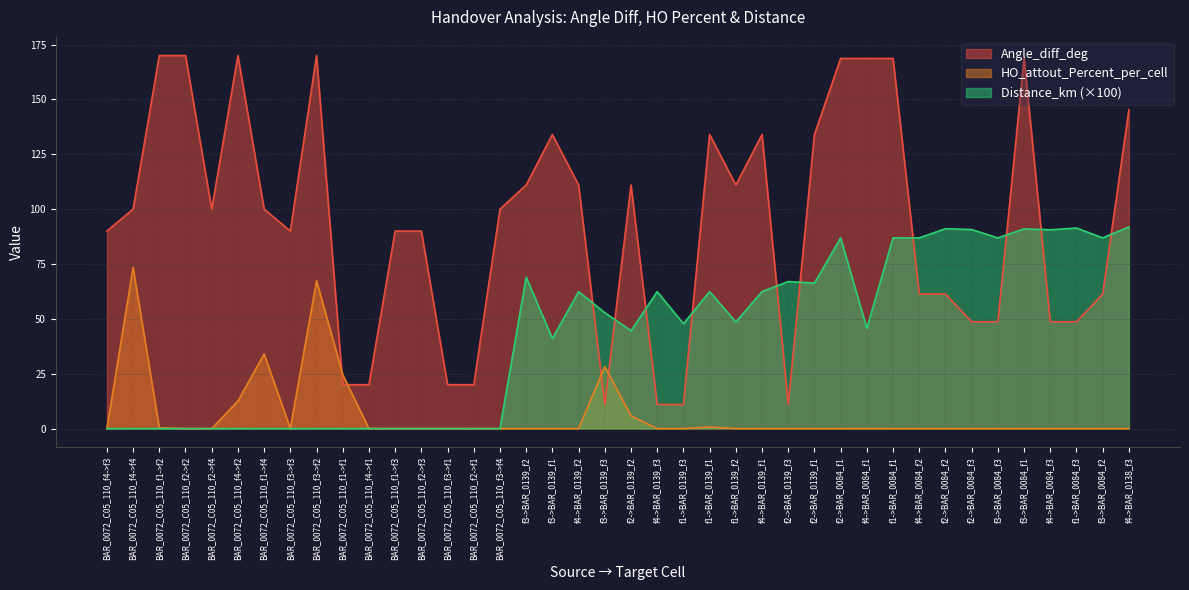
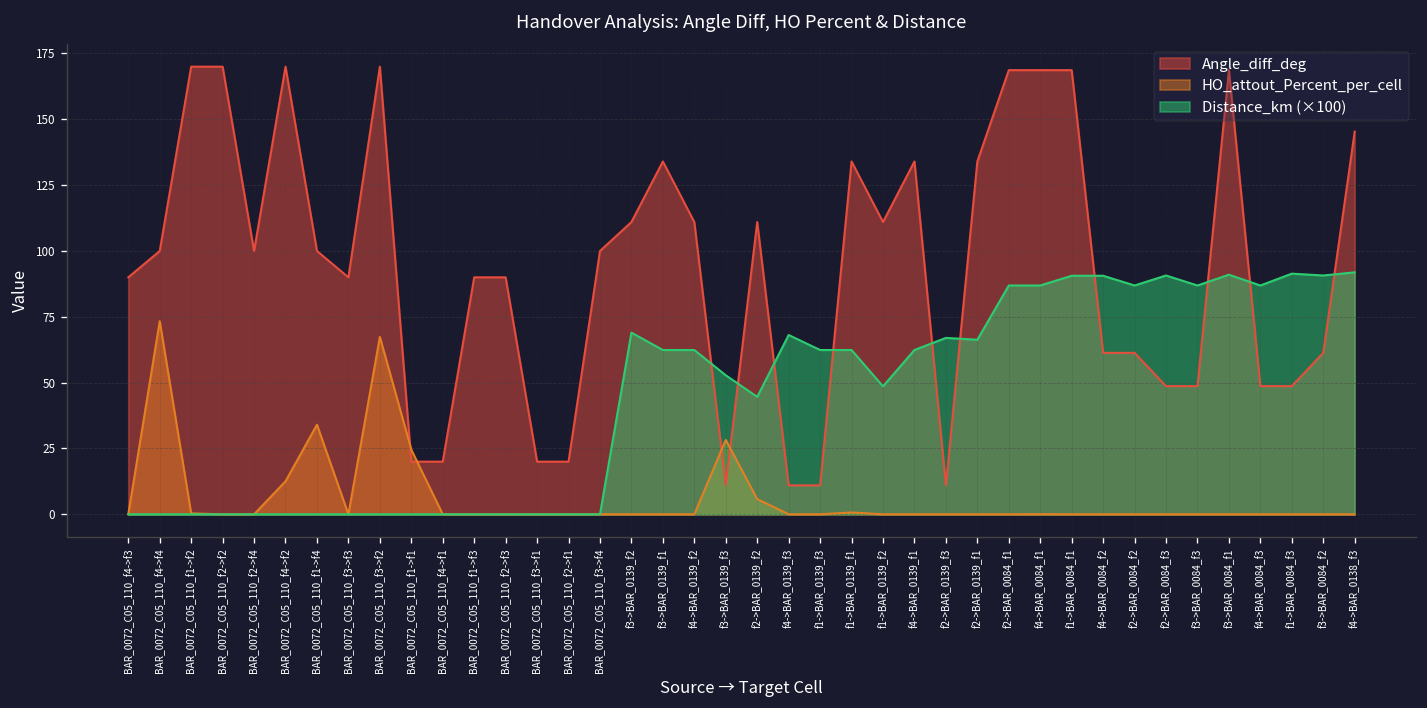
Distance_km (×100), f3->BAR_0139_f1: 41 -> 62
Distance_km (×100), f4->BAR_0139_f3: 62 -> 68
Distance_km (×100), f1->BAR_0139_f3: 48 -> 62
Distance_km (×100), f4->BAR_0084_f1: 46 -> 87
Distance_km (×100), f1->BAR_0084_f1: 87 -> 91
Distance_km (×100), f4->BAR_0084_f2: 87 -> 91
Distance_km (×100), f2->BAR_0084_f2: 91 -> 87
Distance_km (×100), f4->BAR_0084_f3: 91 -> 87
Distance_km (×100), f3->BAR_0084_f2: 87 -> 91
